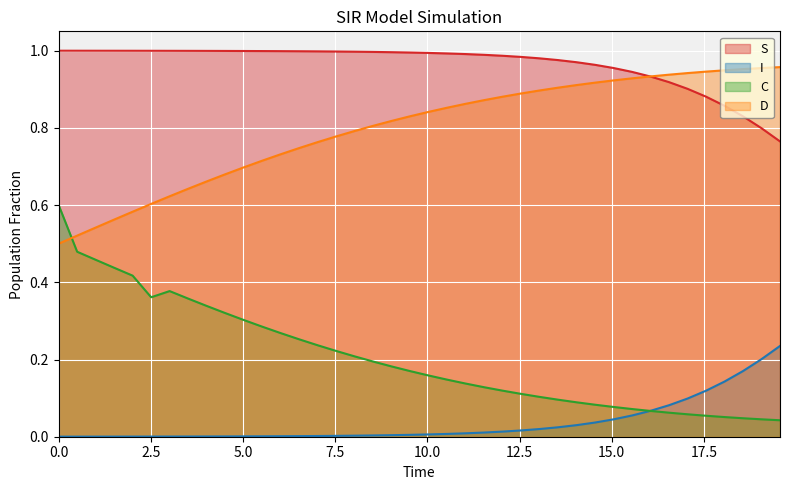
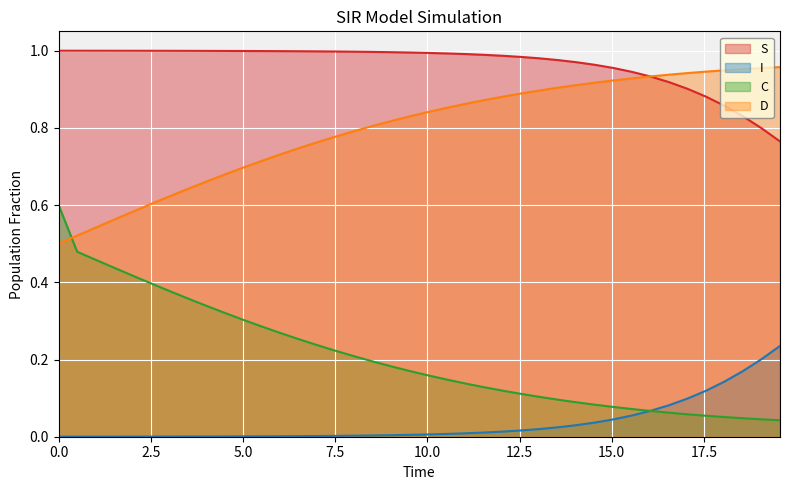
C, 2.5: 0.36 -> 0.40
